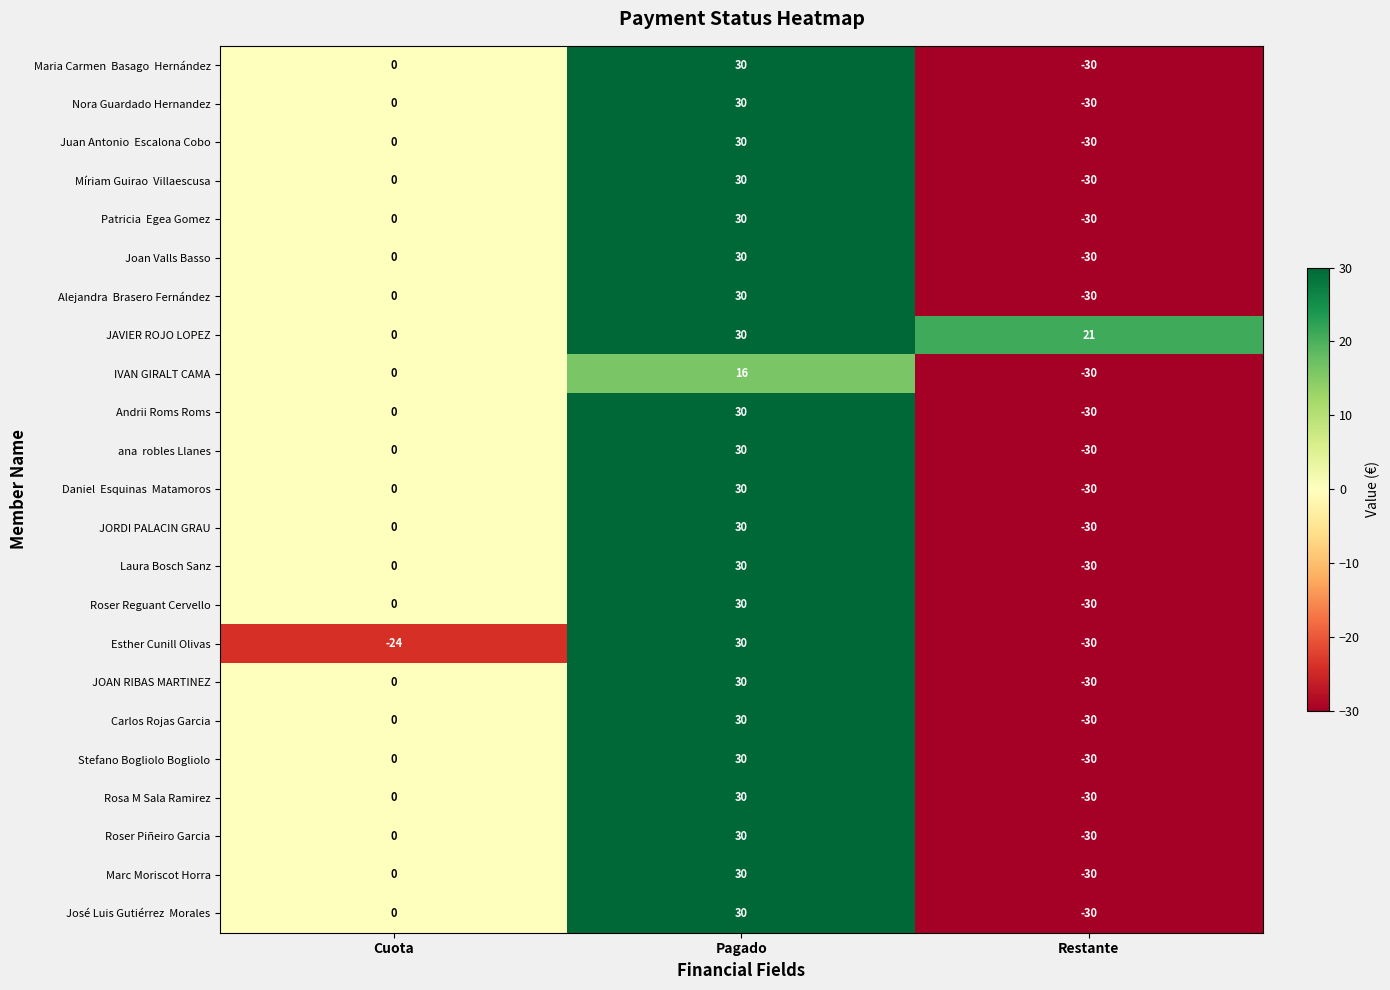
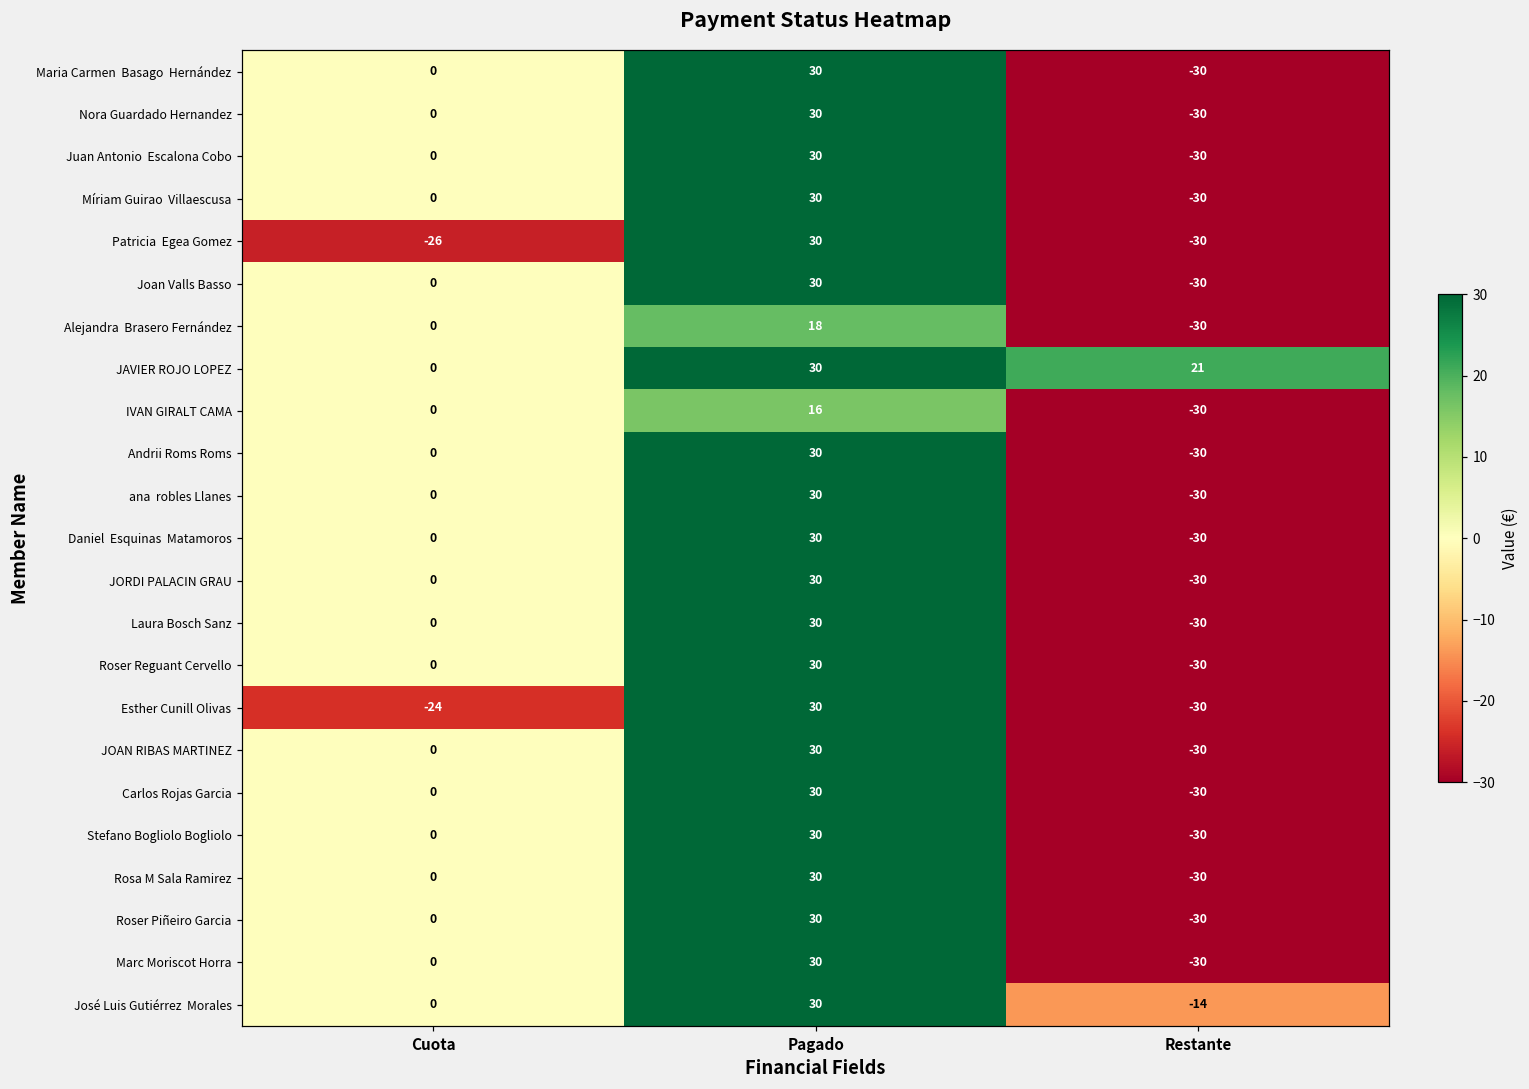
Patricia Egea Gomez, Cuota: 0 -> -26
Alejandra Brasero Fernández, Pagado: 30 -> 18
José Luis Gutiérrez Morales, Restante: -30 -> -14
